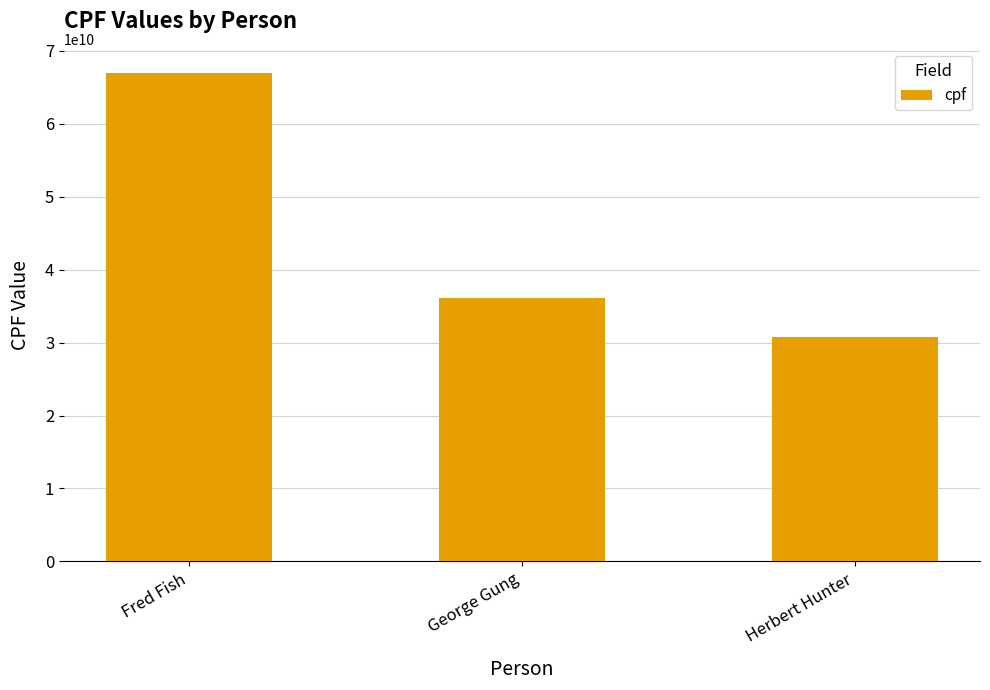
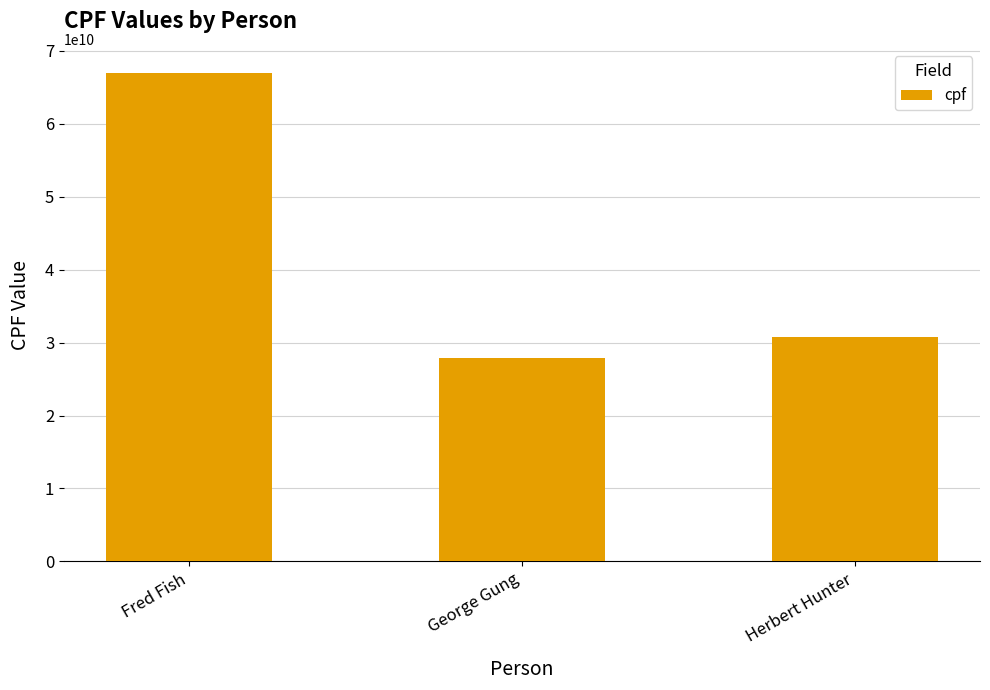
George Gung: 36000000000 -> 28000000000
